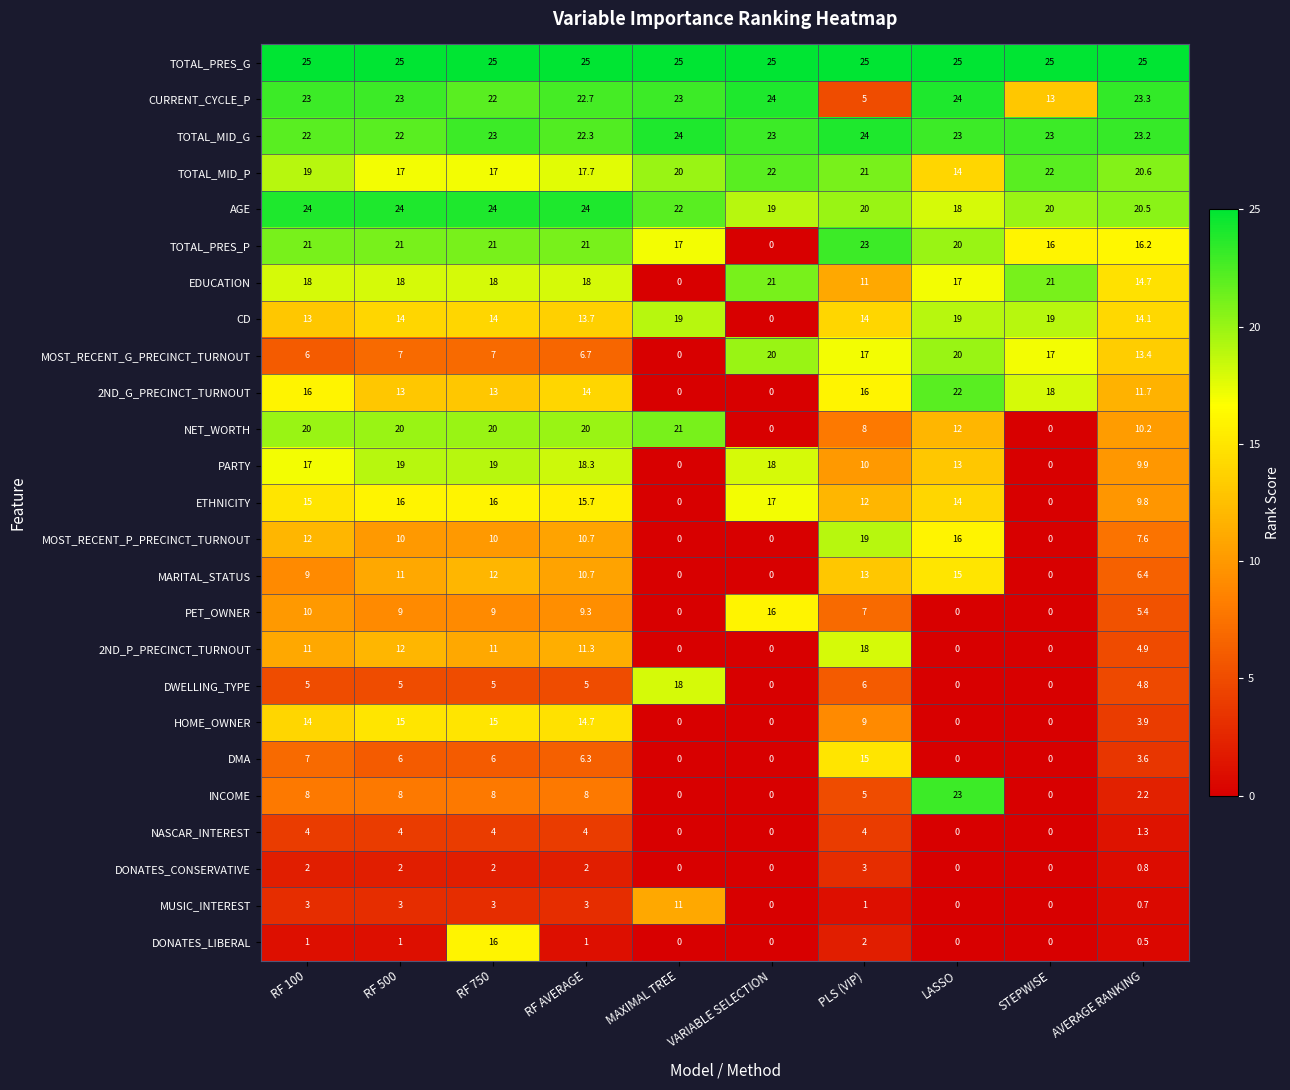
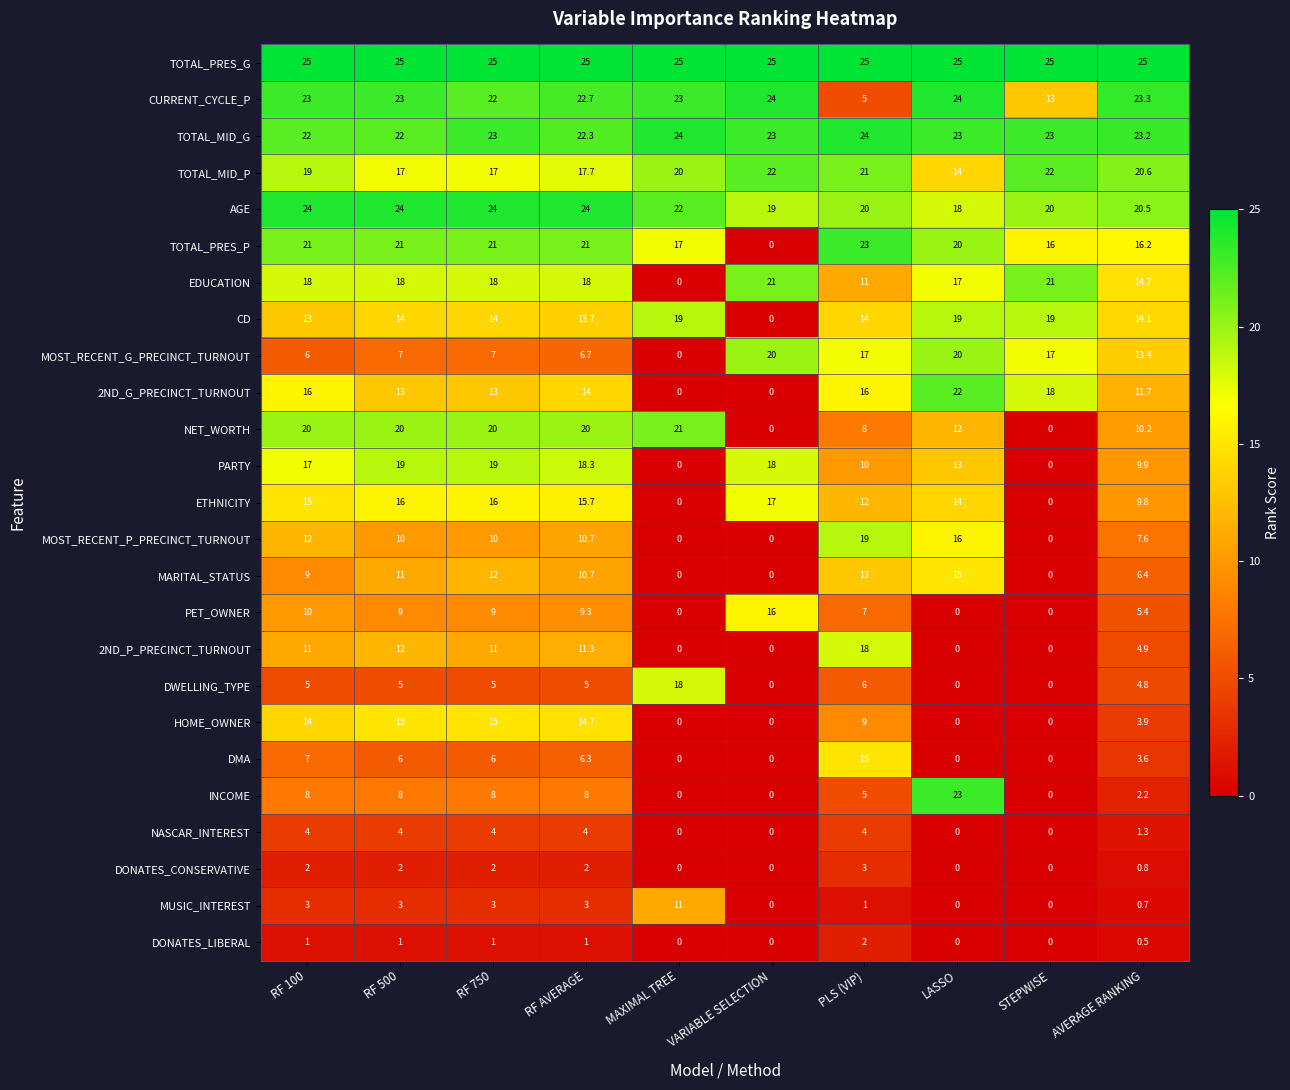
DONATES_LIBERAL, RF 750: 16 -> 1
